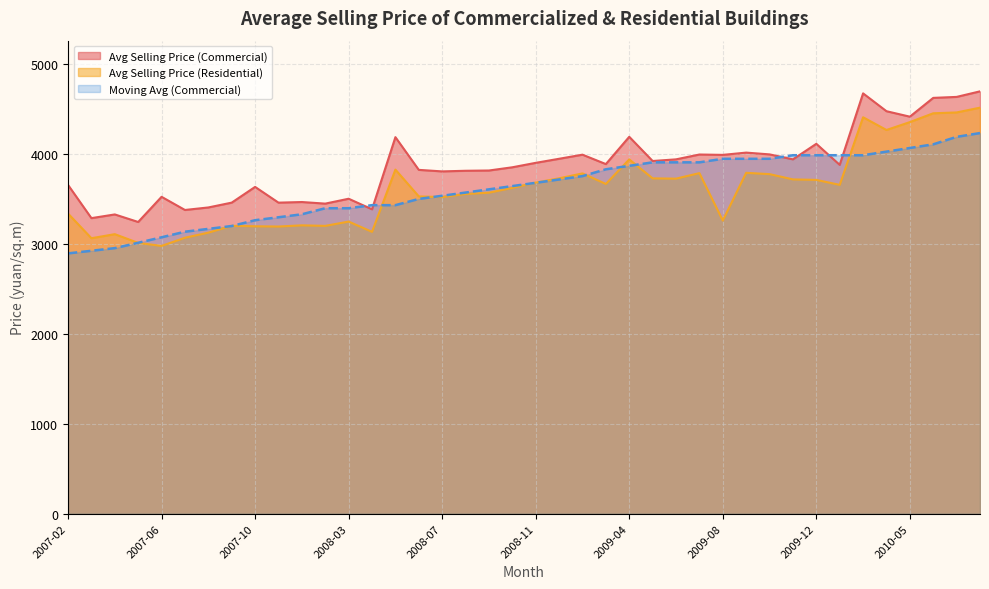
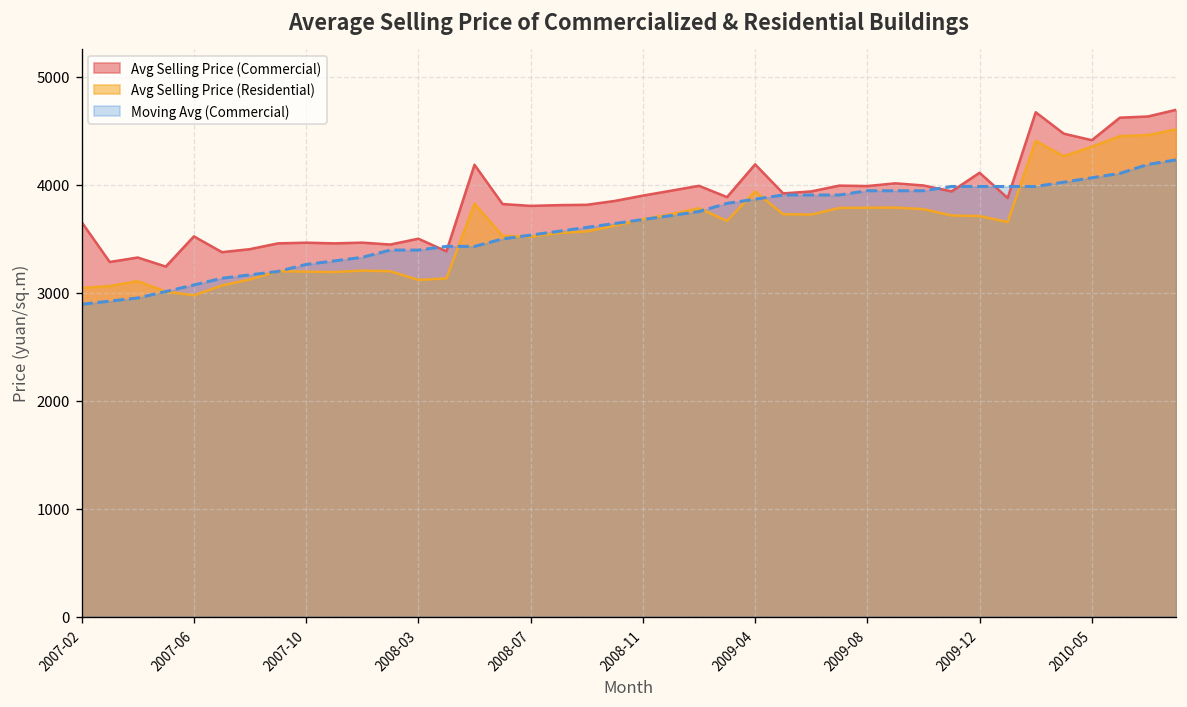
Avg Selling Price (Residential), 2007-02: 3300 -> 3000
Avg Selling Price (Commercial), 2007-10: 3600 -> 3500
Avg Selling Price (Residential), 2008-03: 3200 -> 3100
Avg Selling Price (Residential), 2009-08: 3300 -> 3800
